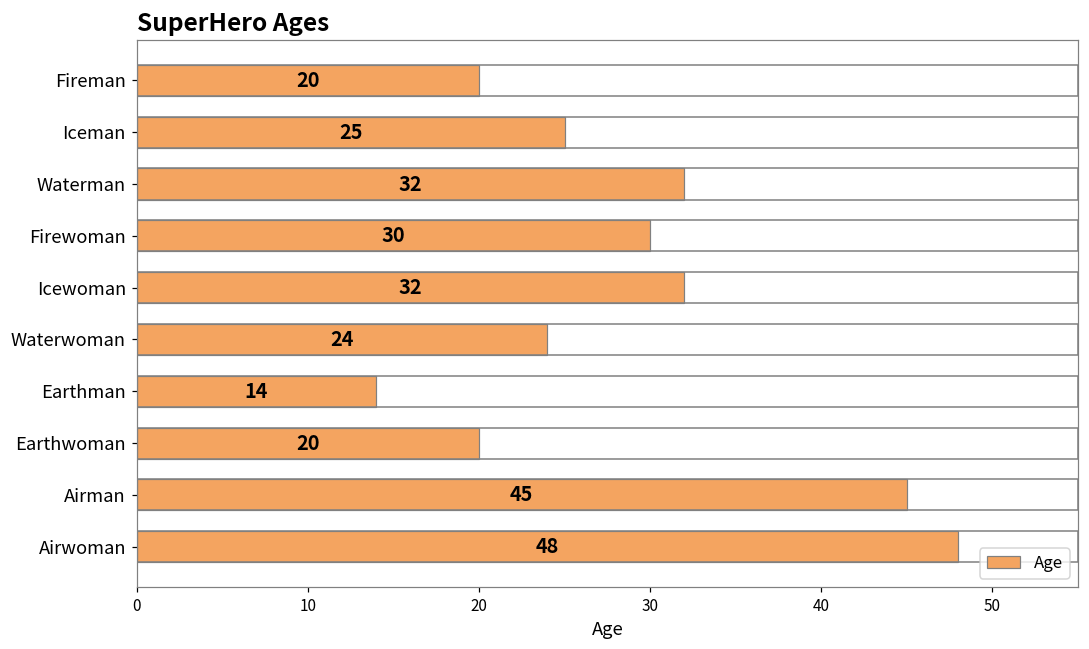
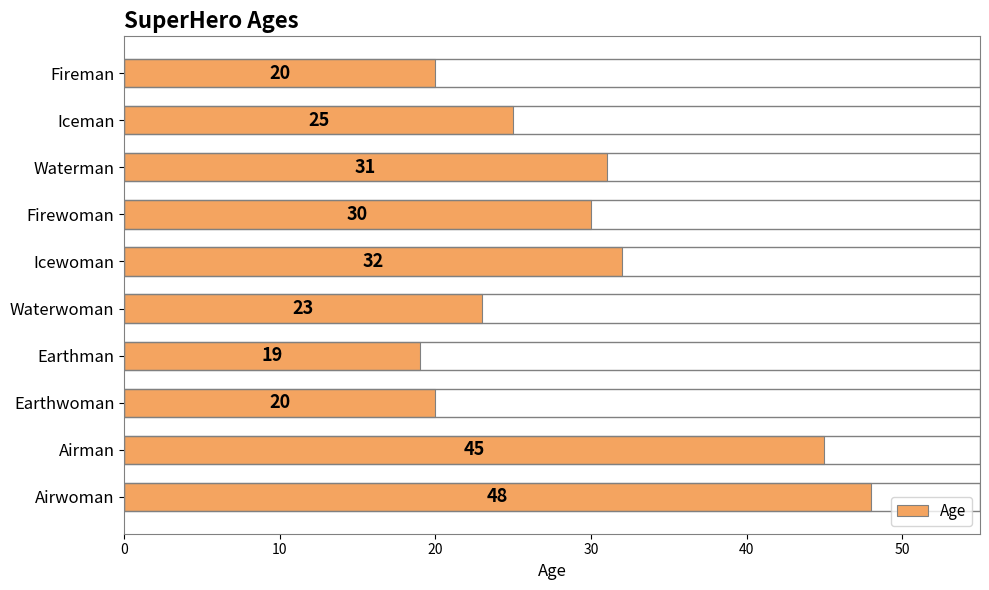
Waterman: 32 -> 31
Waterwoman: 24 -> 23
Earthman: 14 -> 19
